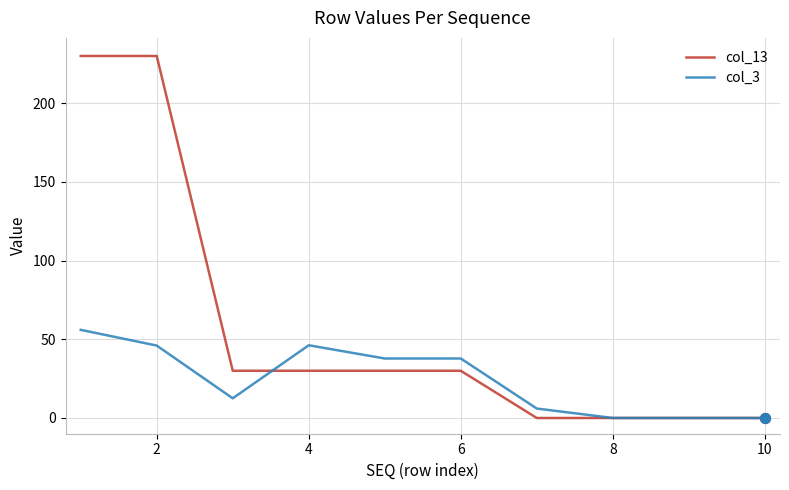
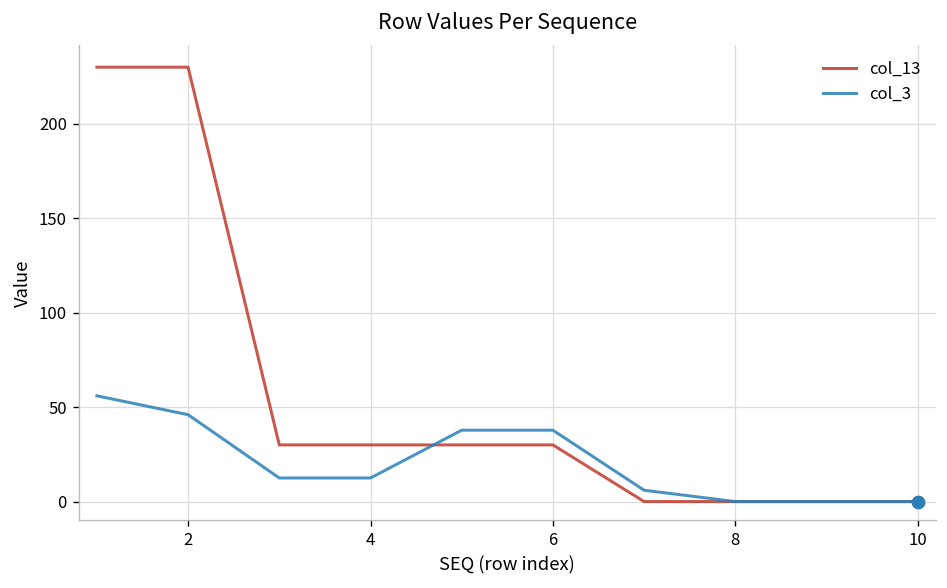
col_3, 4: 46 -> 13
